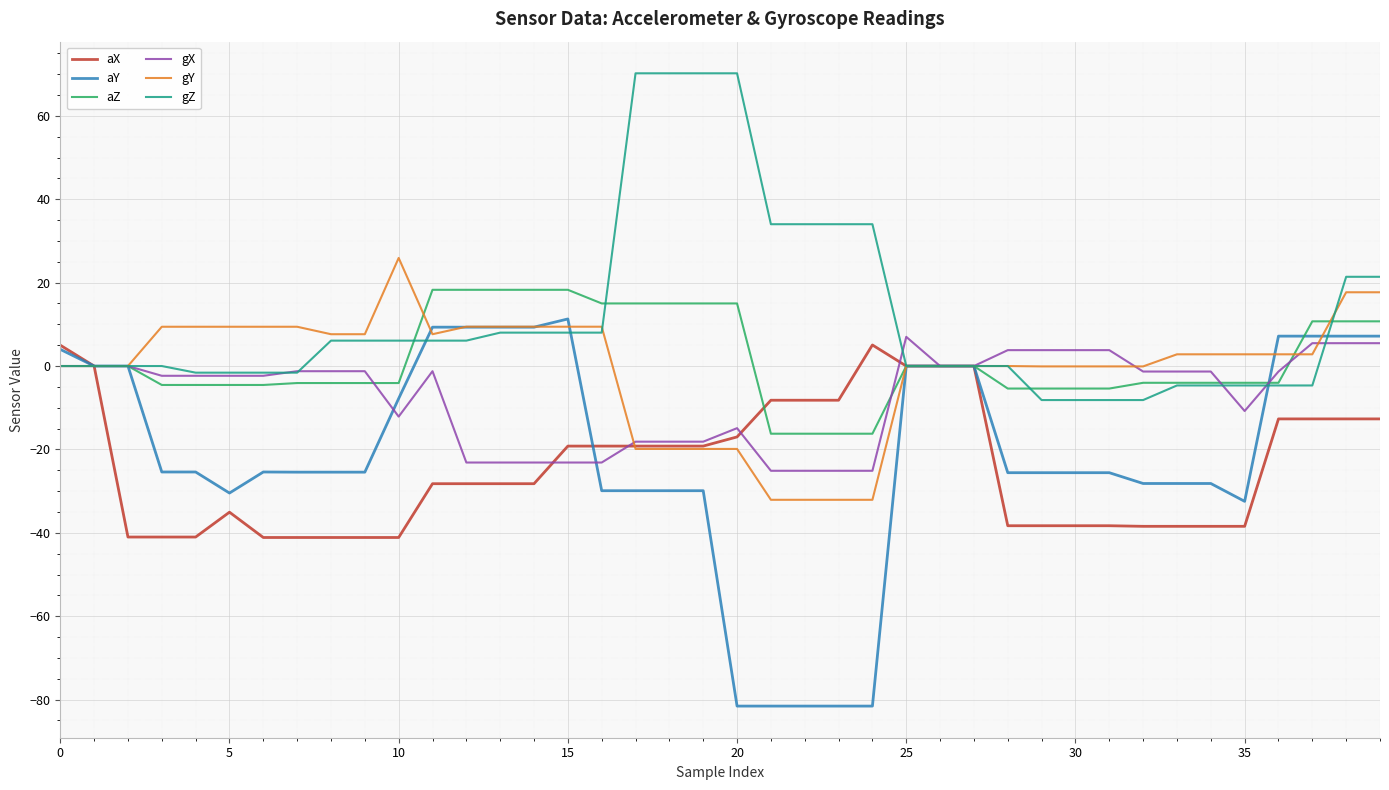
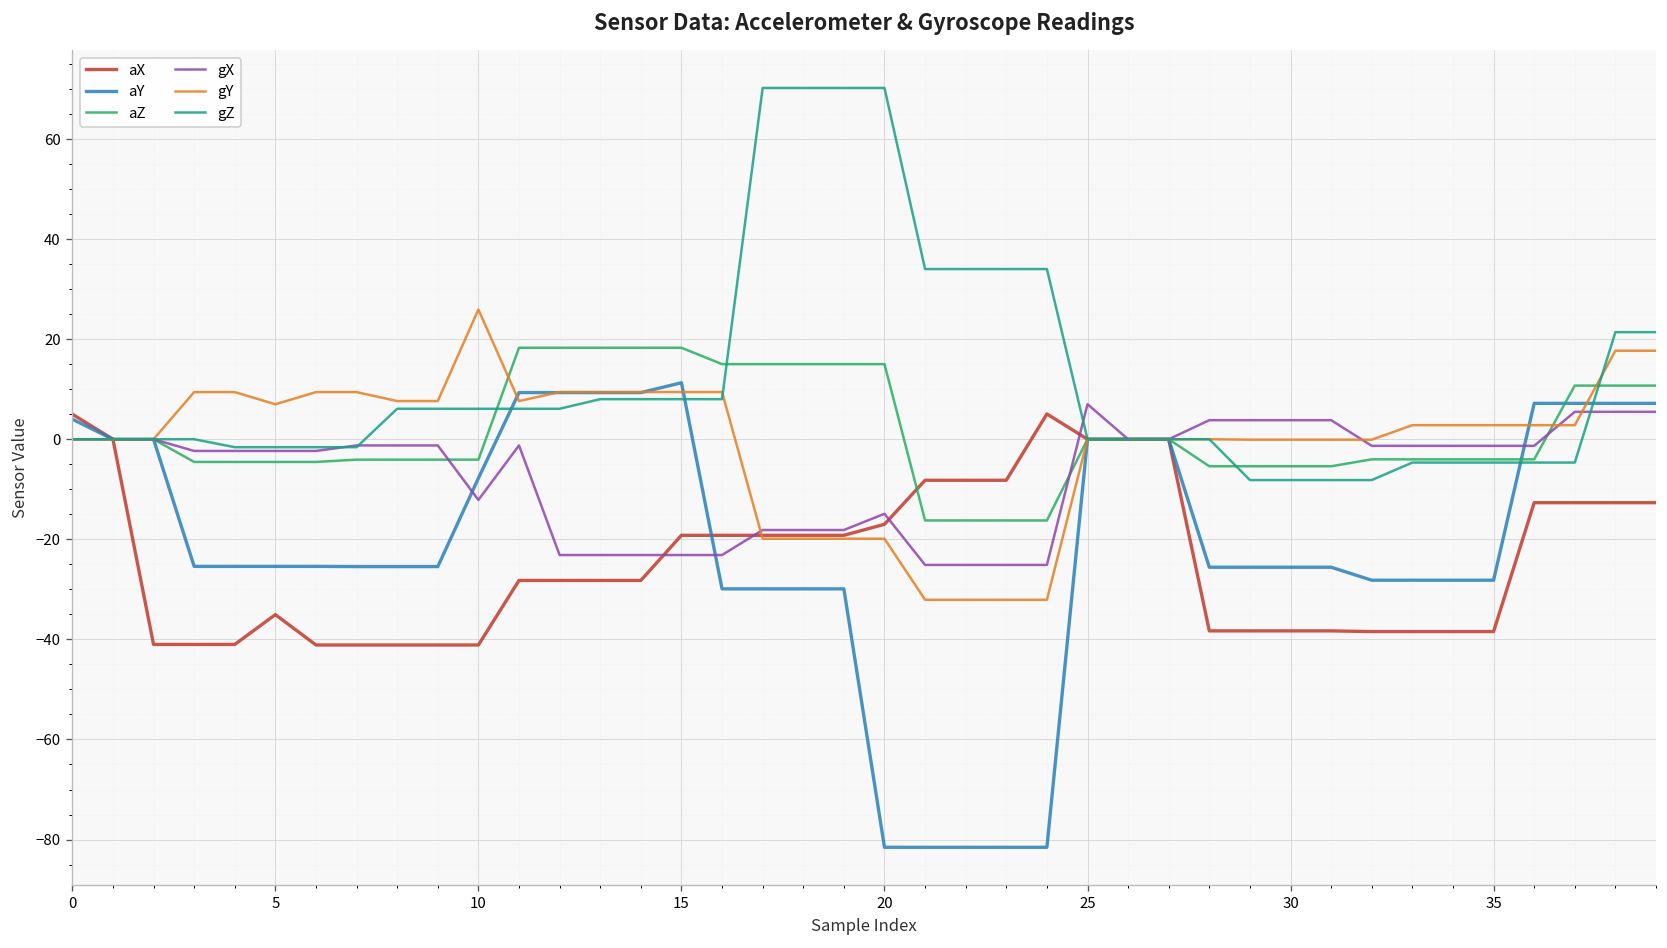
aY, 5: -30 -> -25
gY, 5: 9 -> 7
aY, 35: -32 -> -28
gX, 35: -11 -> -1
